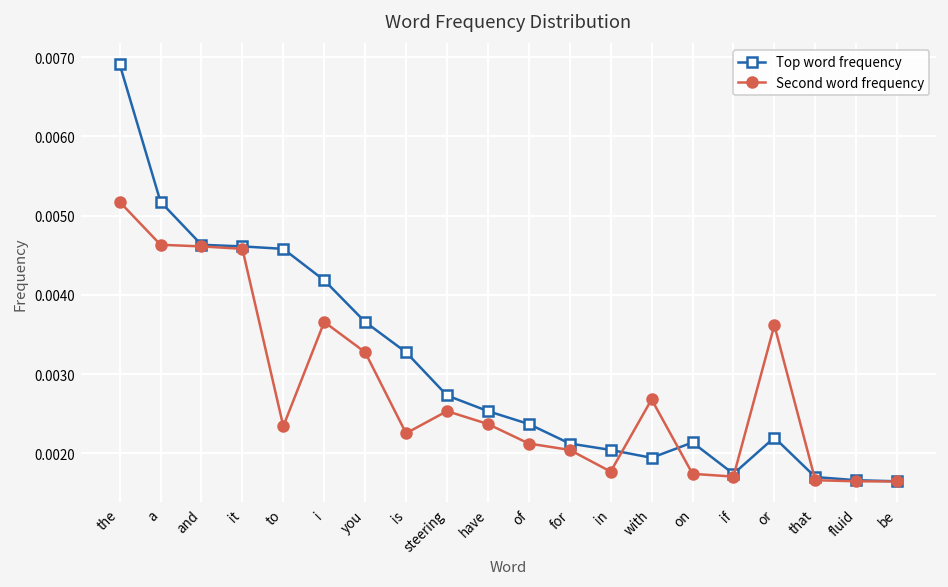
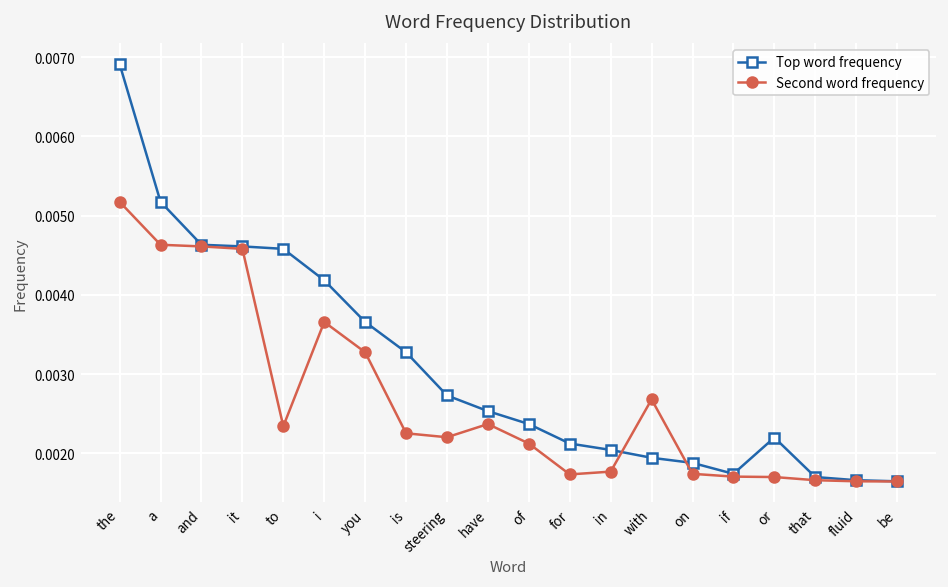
Second word frequency, steering: 0.0025 -> 0.0022
Second word frequency, for: 0.0020 -> 0.0017
Top word frequency, on: 0.0021 -> 0.0019
Second word frequency, or: 0.0036 -> 0.0017
